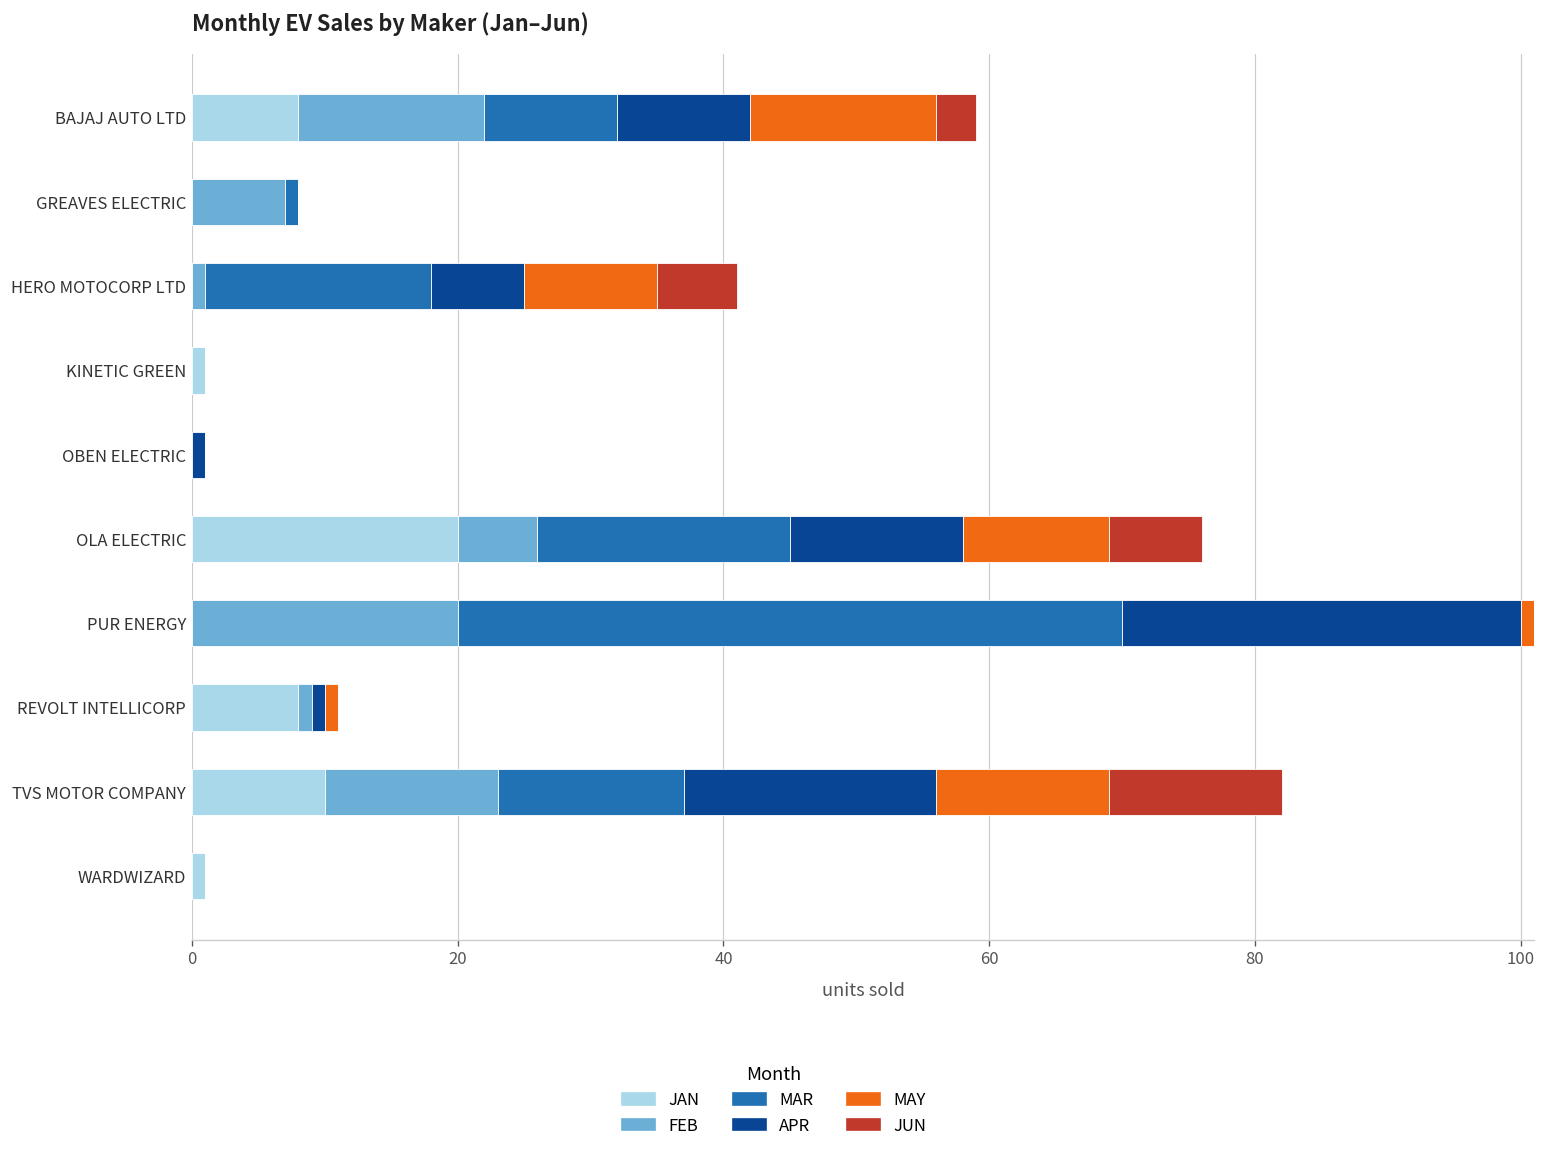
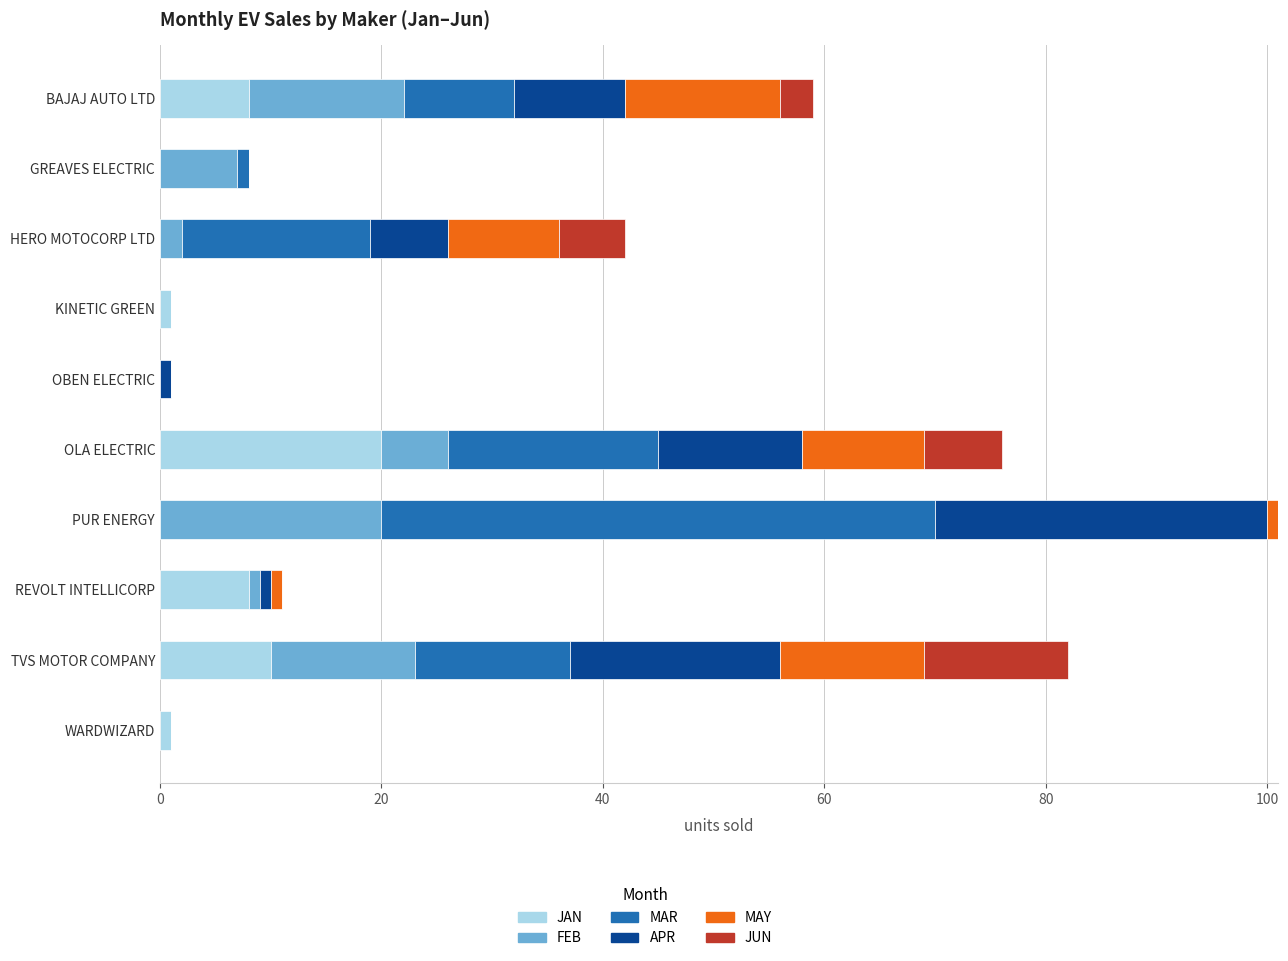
FEB, HERO MOTOCORP LTD: 1 -> 2
